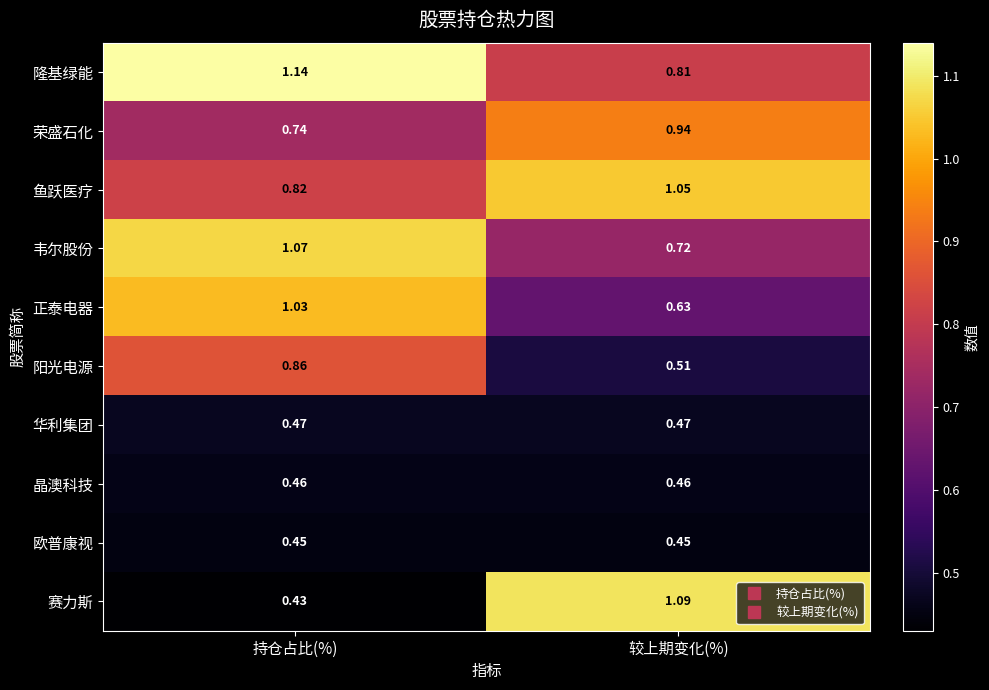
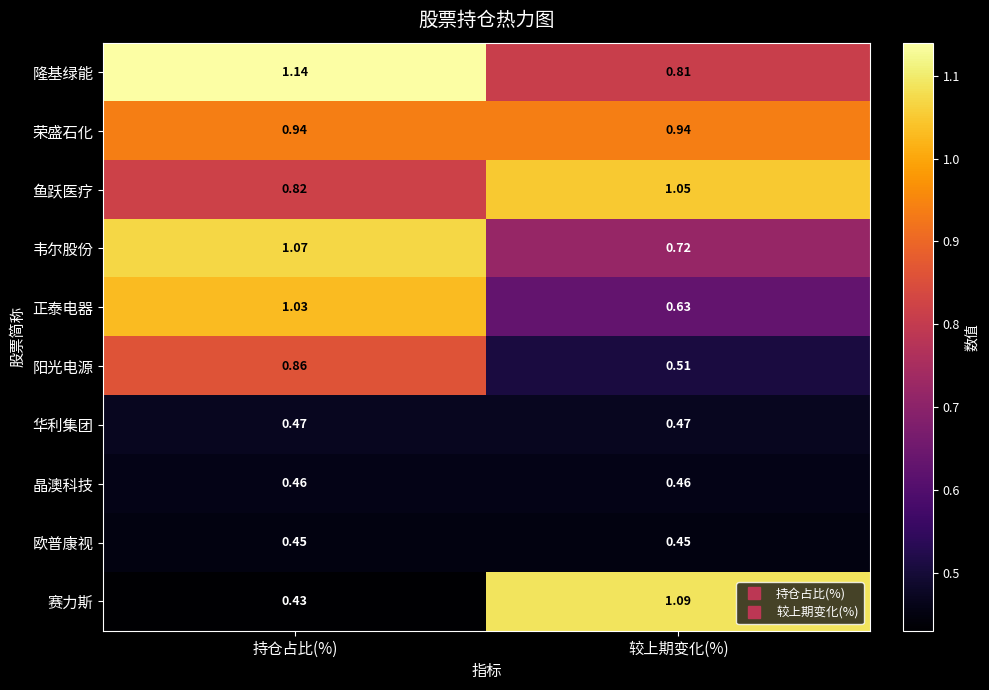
荣盛石化, 持仓占比(%): 0.74 -> 0.94
